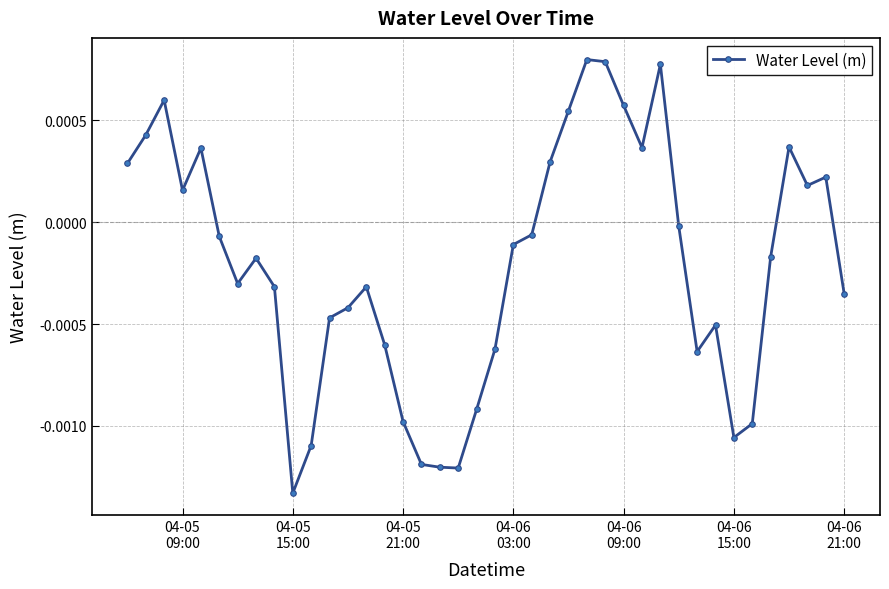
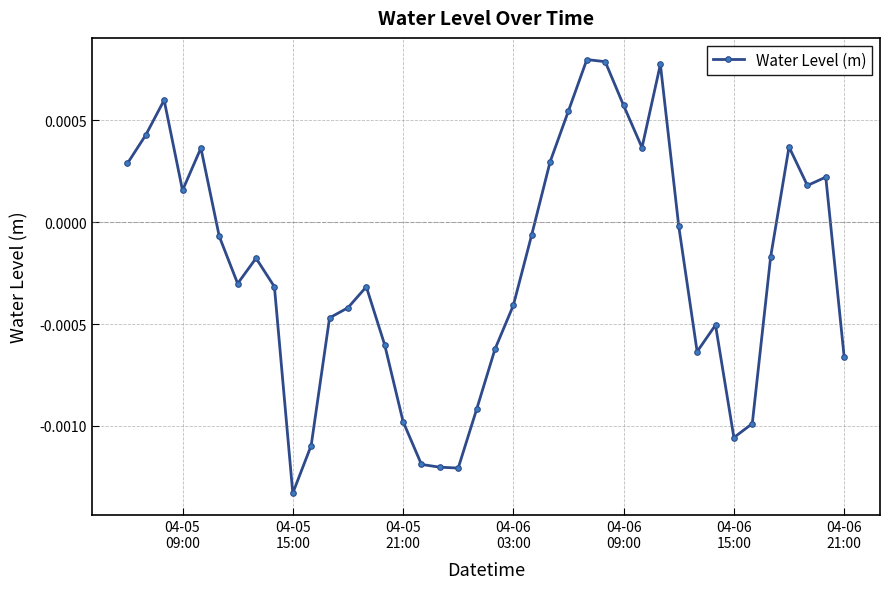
04-06 03:00: -0.00011 -> -0.00041
04-06 21:00: -0.00035 -> -0.00066
